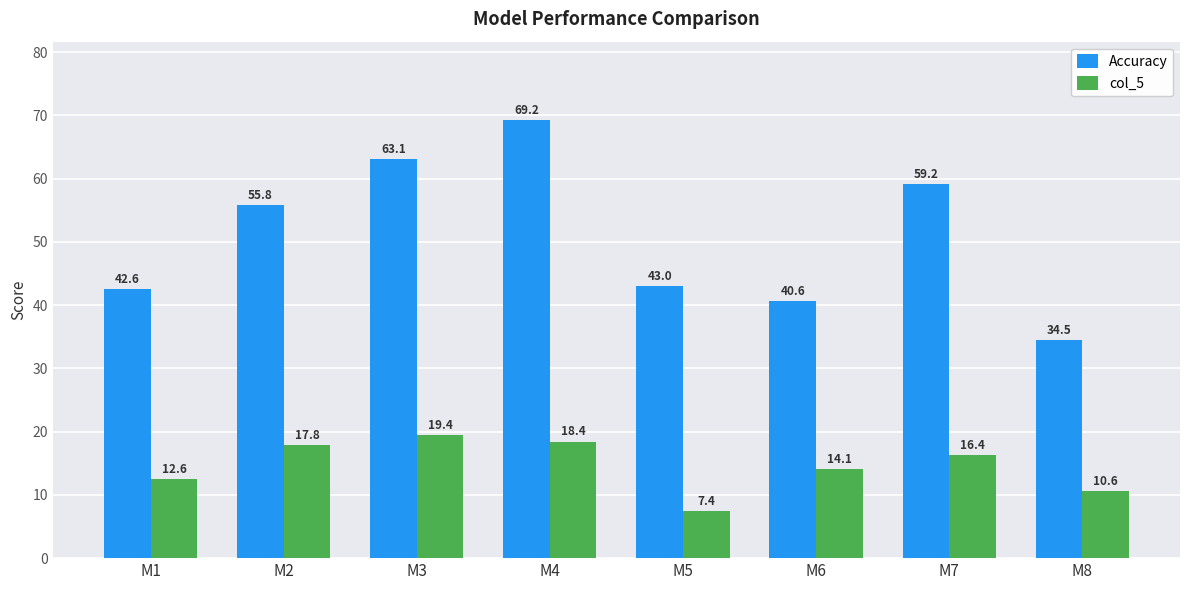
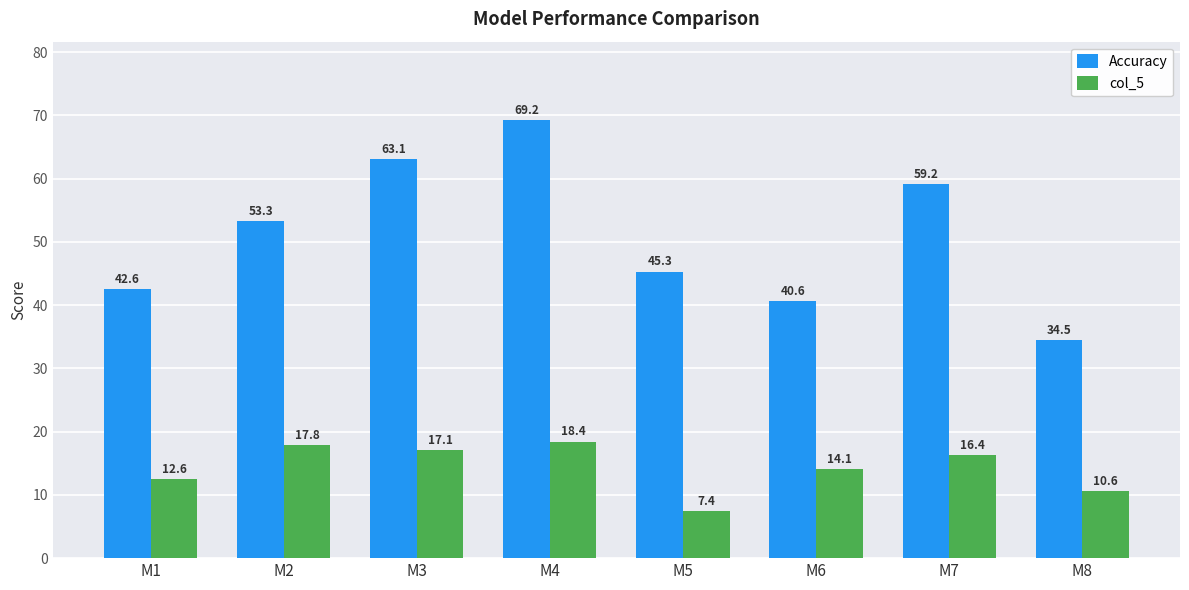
Accuracy, M2: 55.8 -> 53.3
col_5, M3: 19.4 -> 17.1
Accuracy, M5: 43.0 -> 45.3
